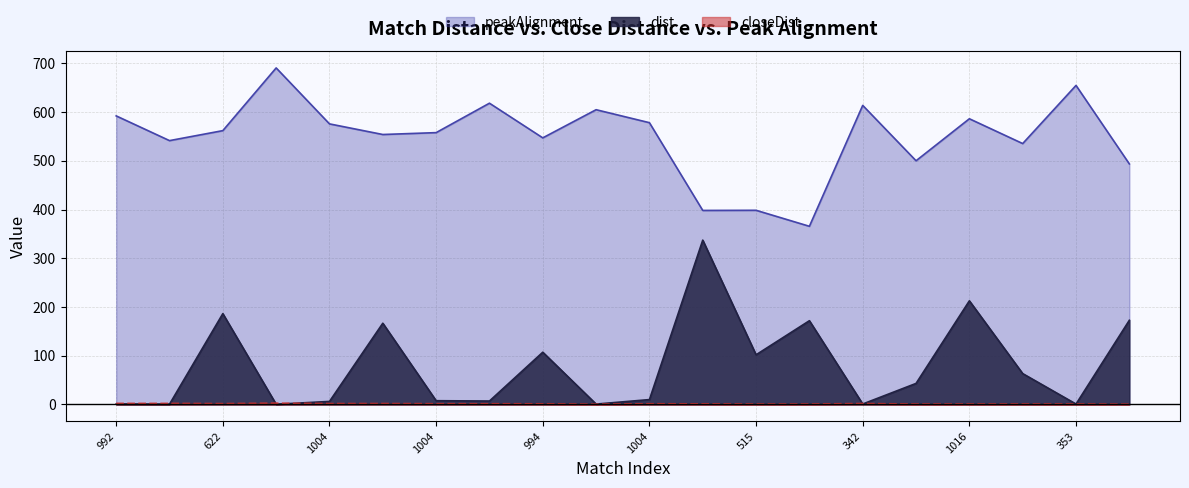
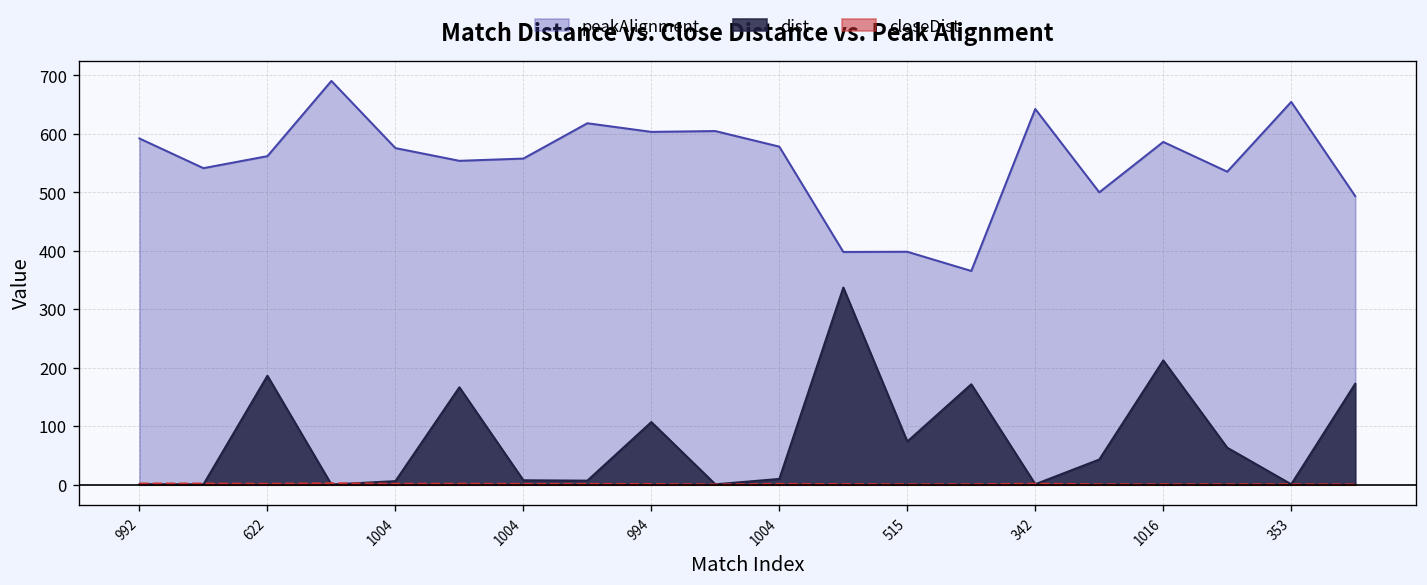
peakAlignment, 994: 550 -> 600
dist, 515: 100 -> 70
peakAlignment, 342: 610 -> 640
